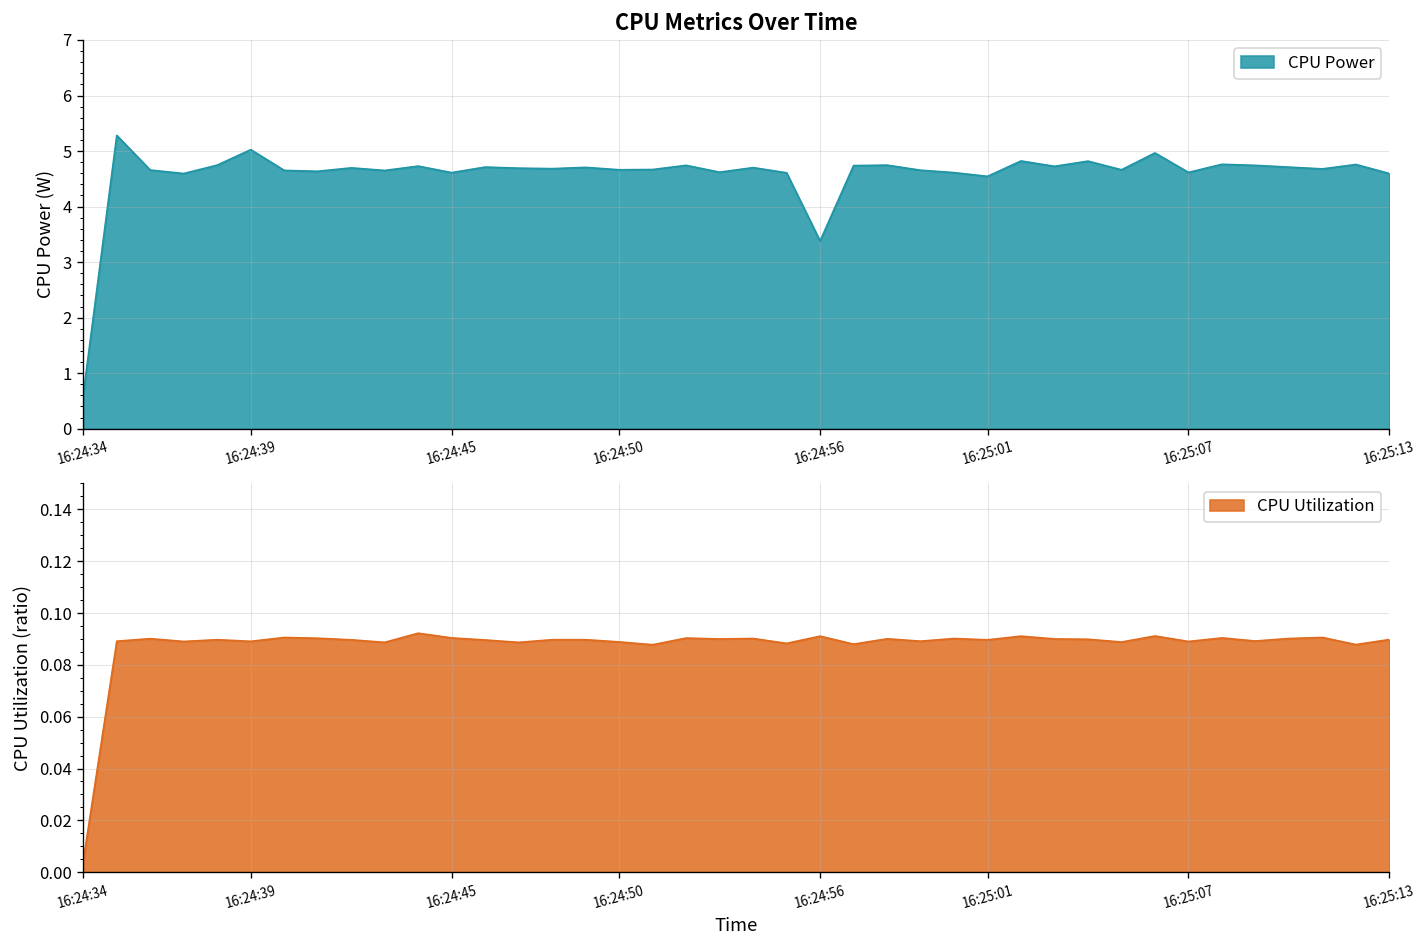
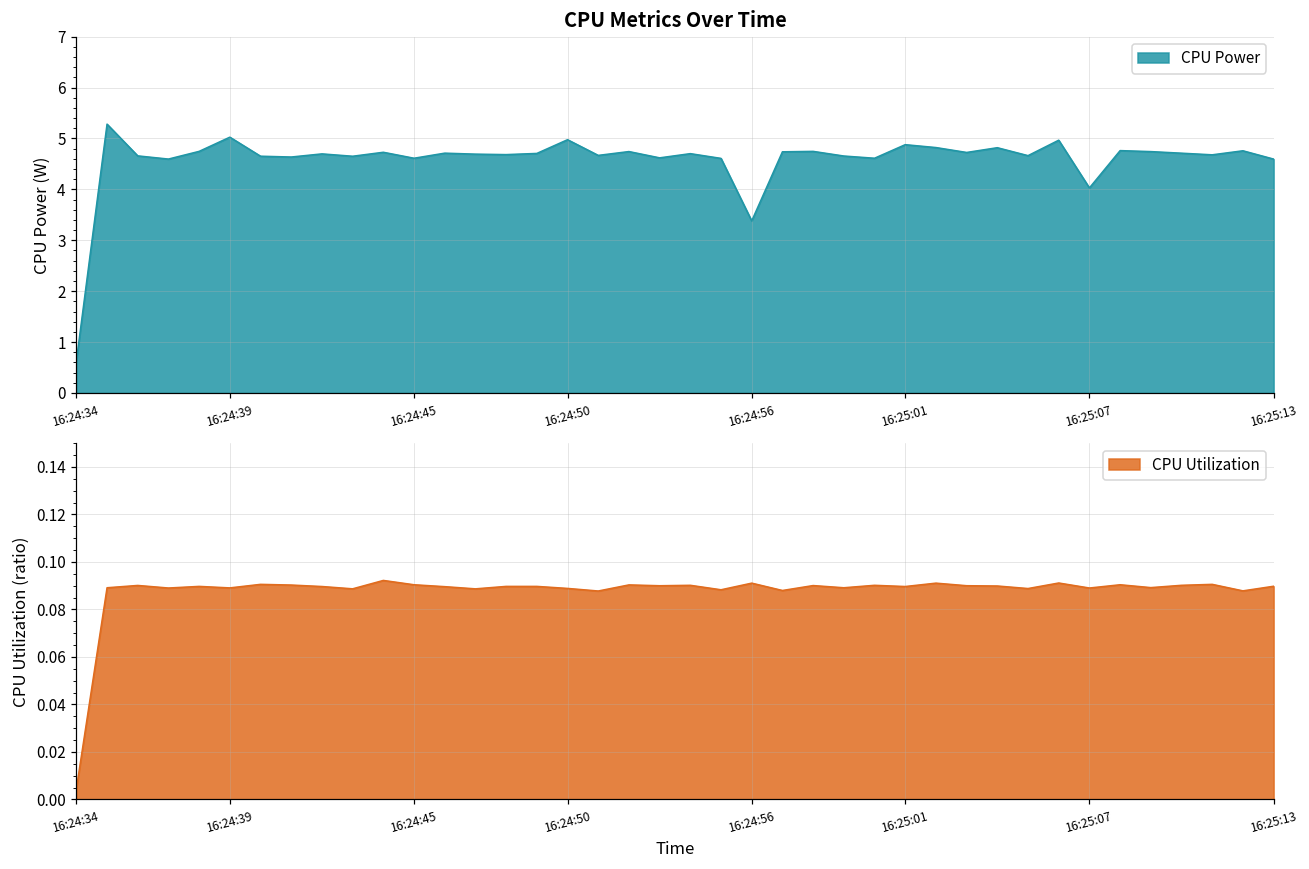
CPU Metrics Over Time, 16:24:50: 4.7 -> 5.0
CPU Metrics Over Time, 16:25:01: 4.5 -> 4.9
CPU Metrics Over Time, 16:25:07: 4.6 -> 4.0
